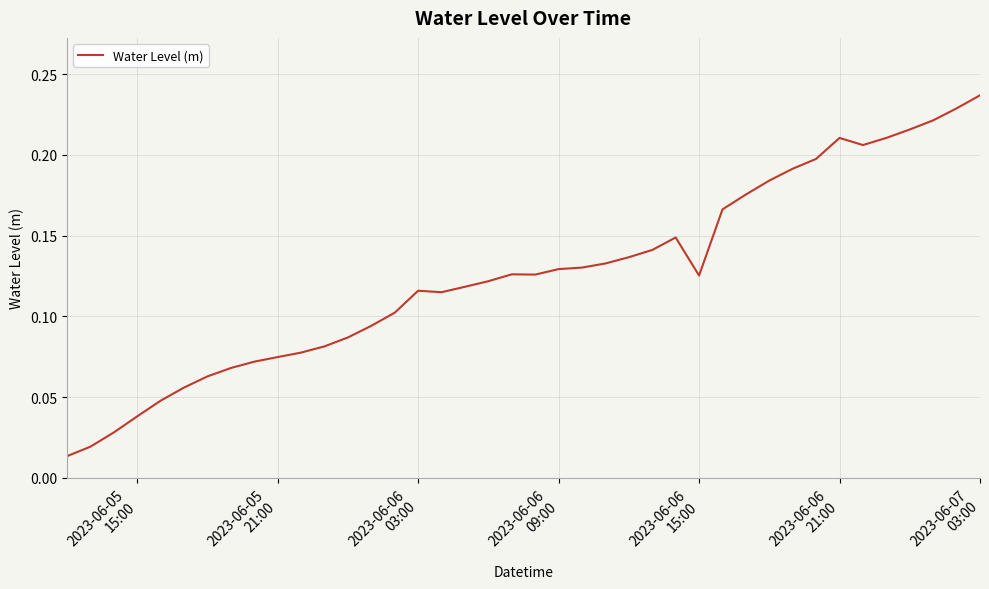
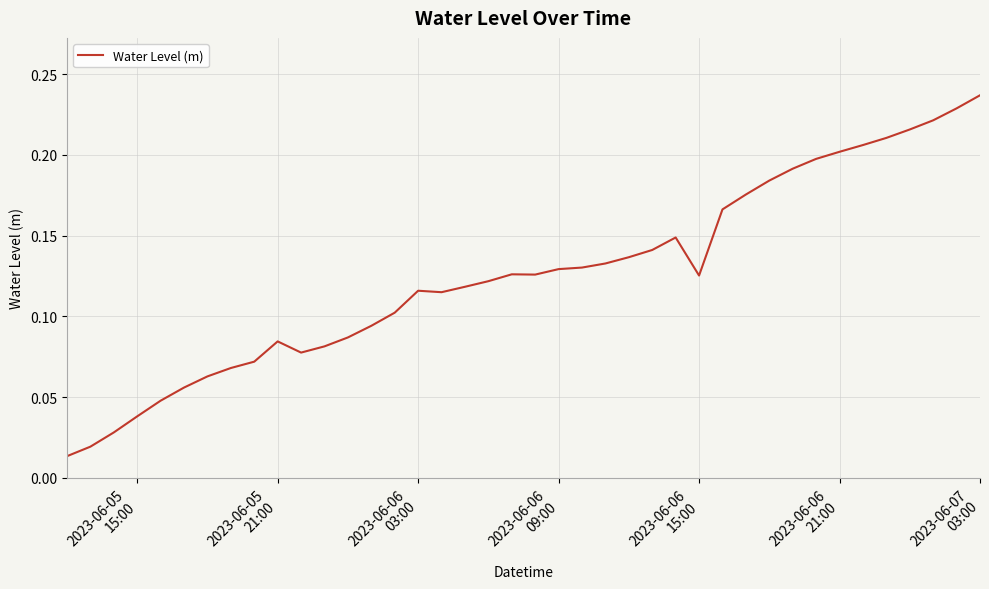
2023-06-05 21:00: 0.075 -> 0.085
2023-06-06 21:00: 0.211 -> 0.202
